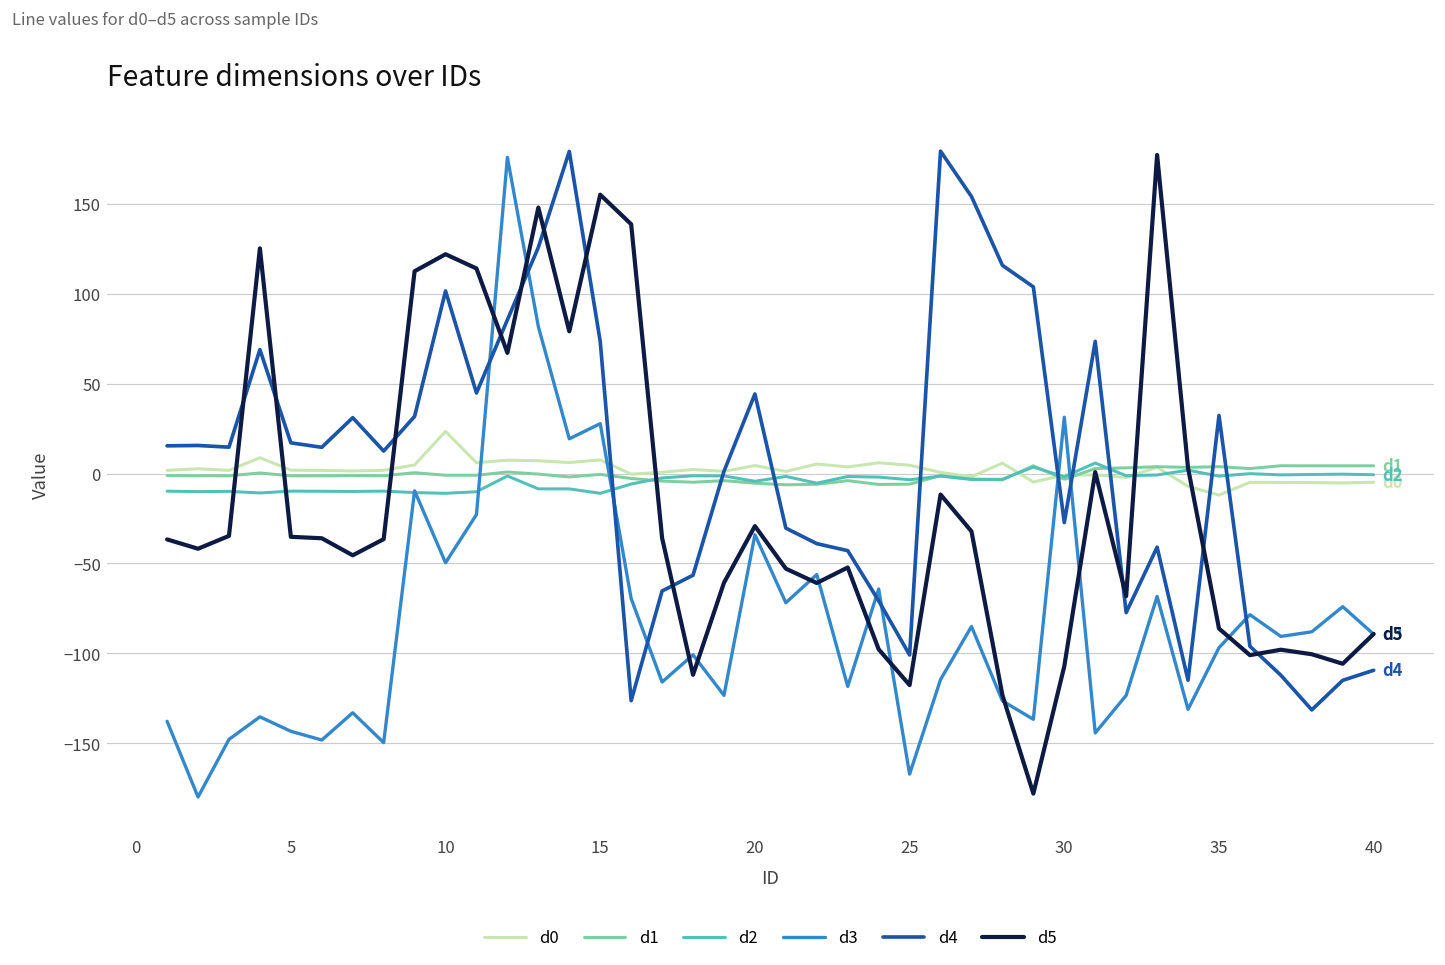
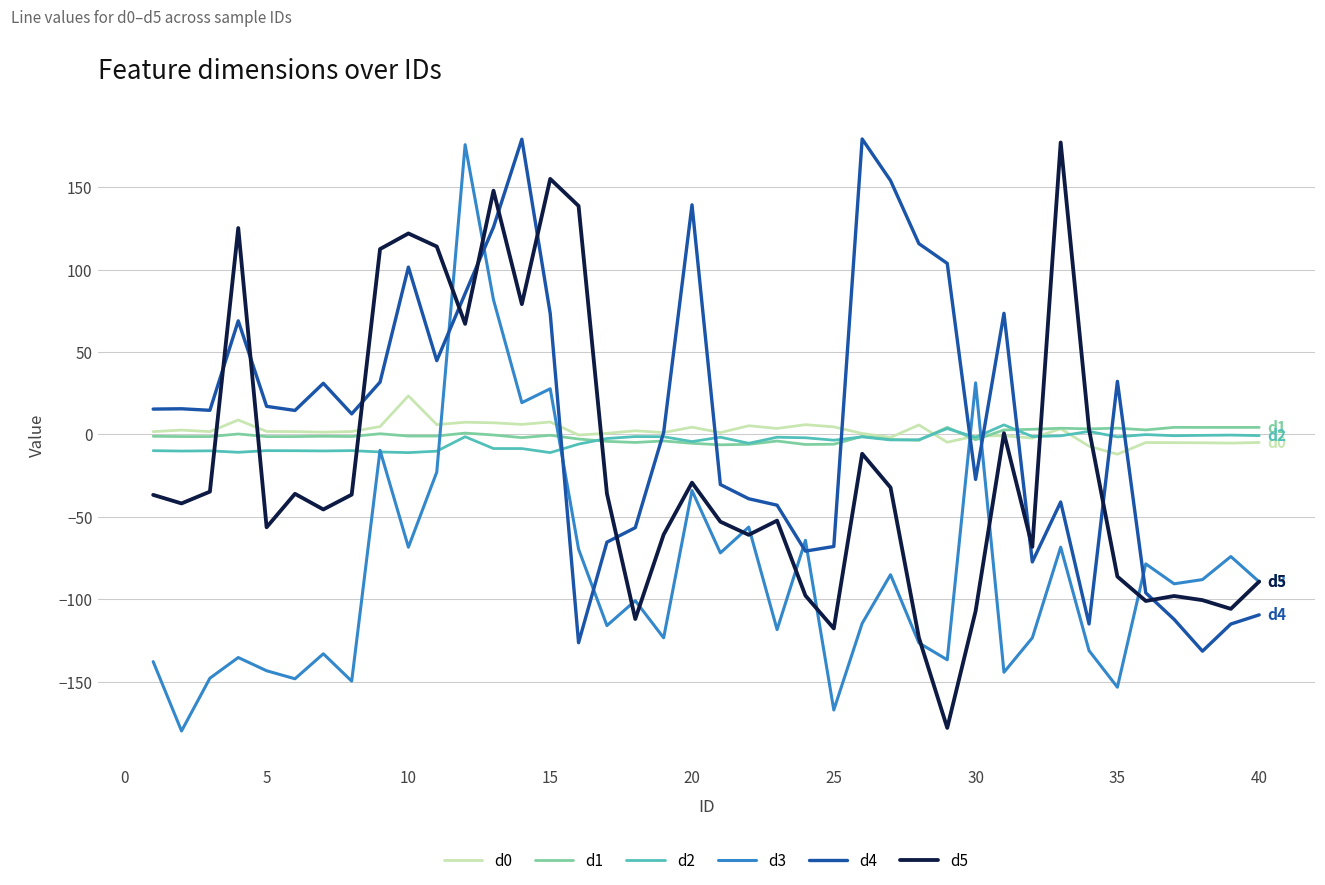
d5, 5: -35 -> -56
d3, 10: -50 -> -68
d4, 20: 44 -> 139
d4, 25: -101 -> -68
d3, 35: -97 -> -153
